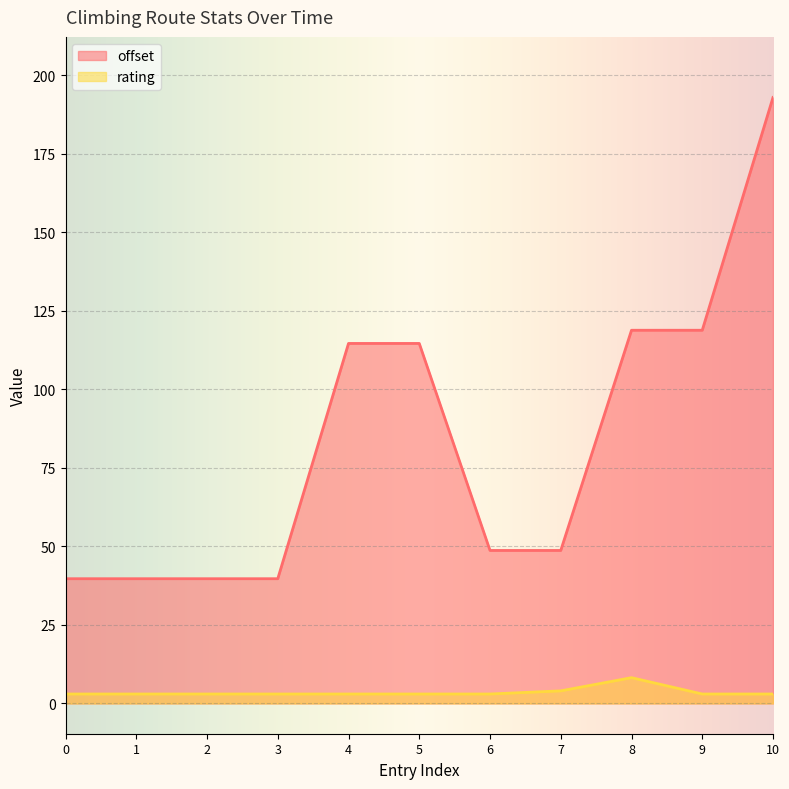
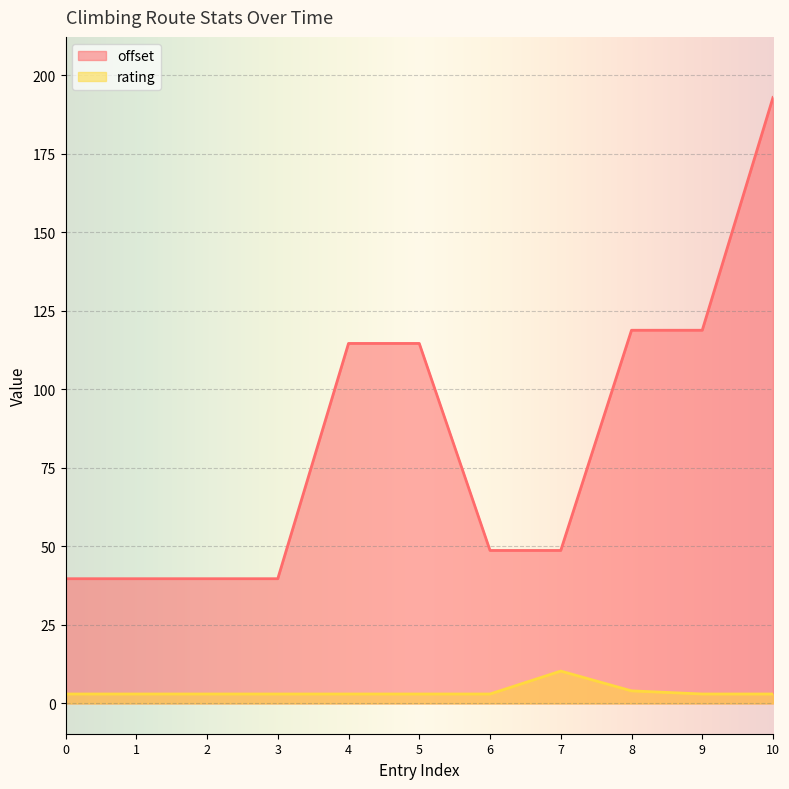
rating, 7: 4 -> 10
rating, 8: 8 -> 4
